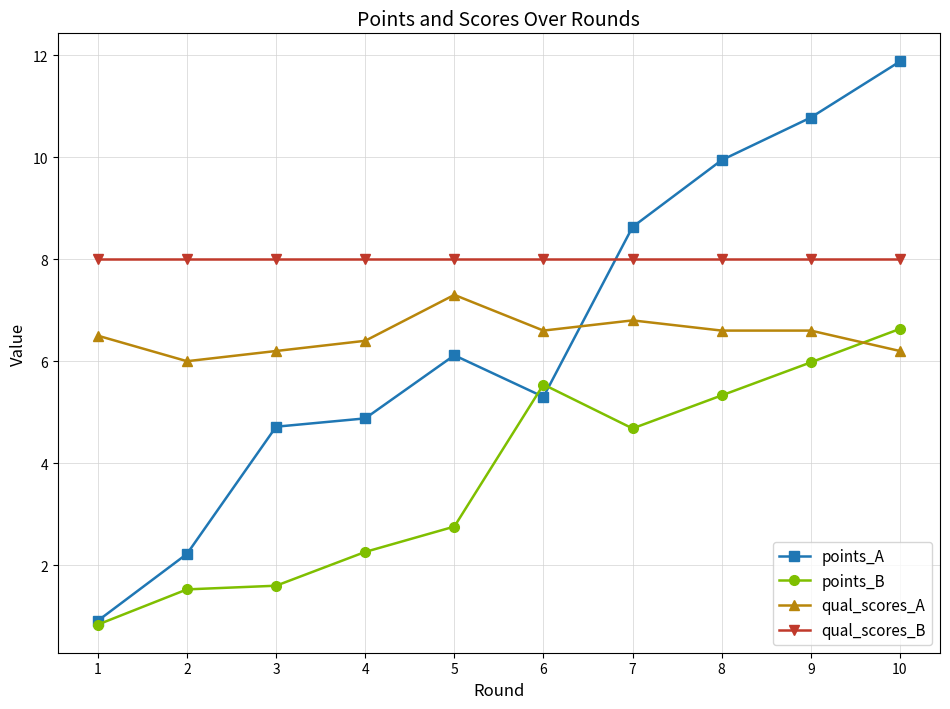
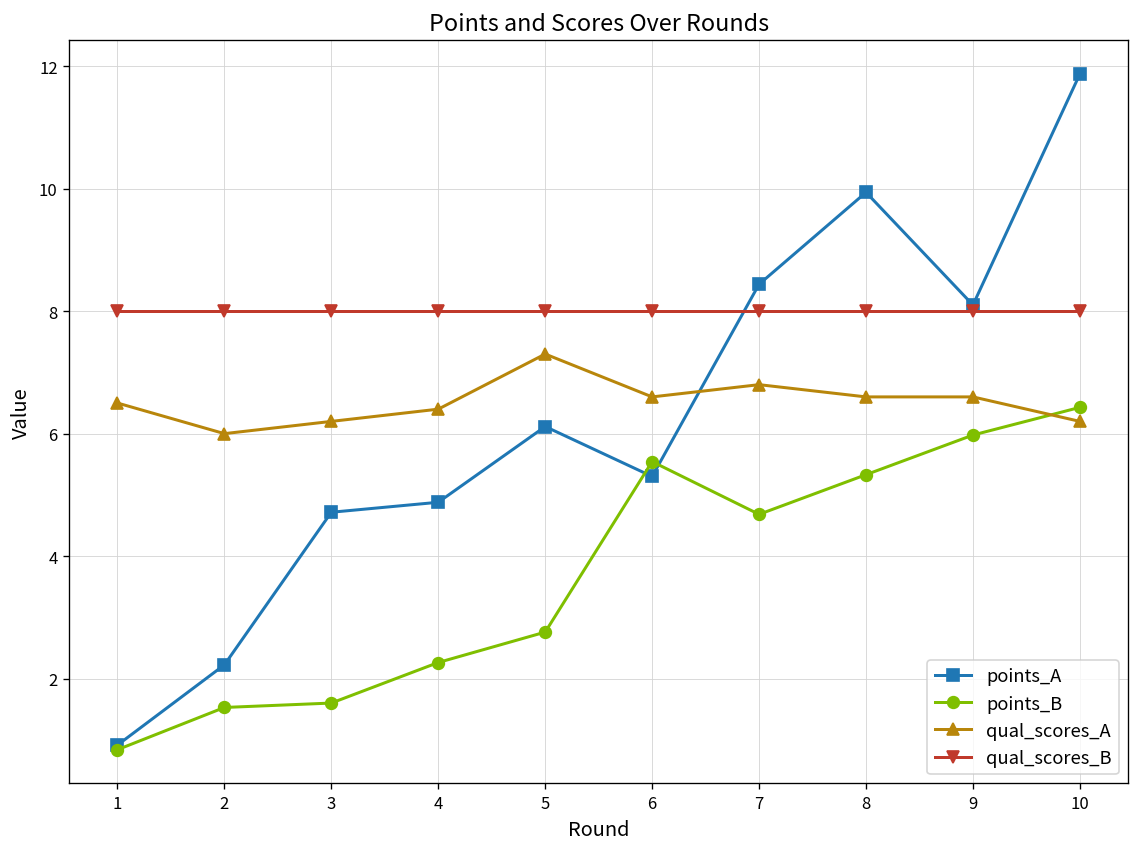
points_A, 7: 8.6 -> 8.4
points_A, 9: 10.8 -> 8.1
points_B, 10: 6.6 -> 6.4
